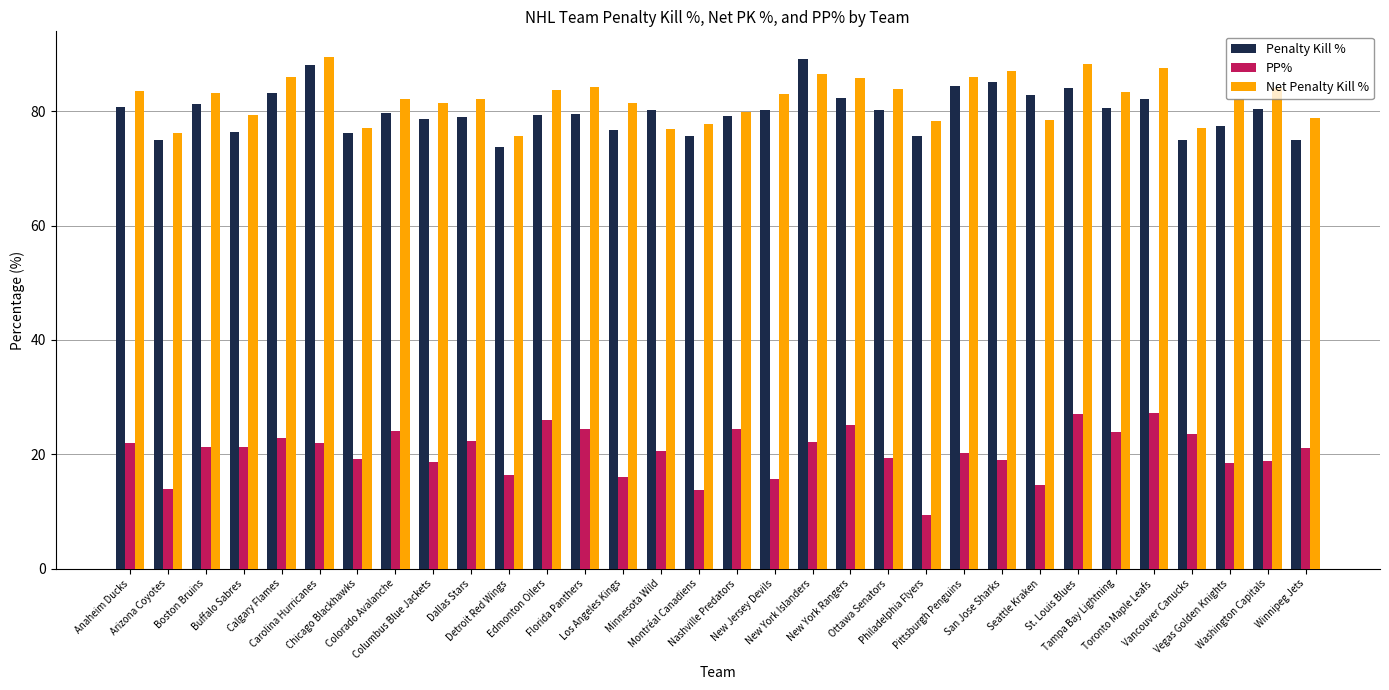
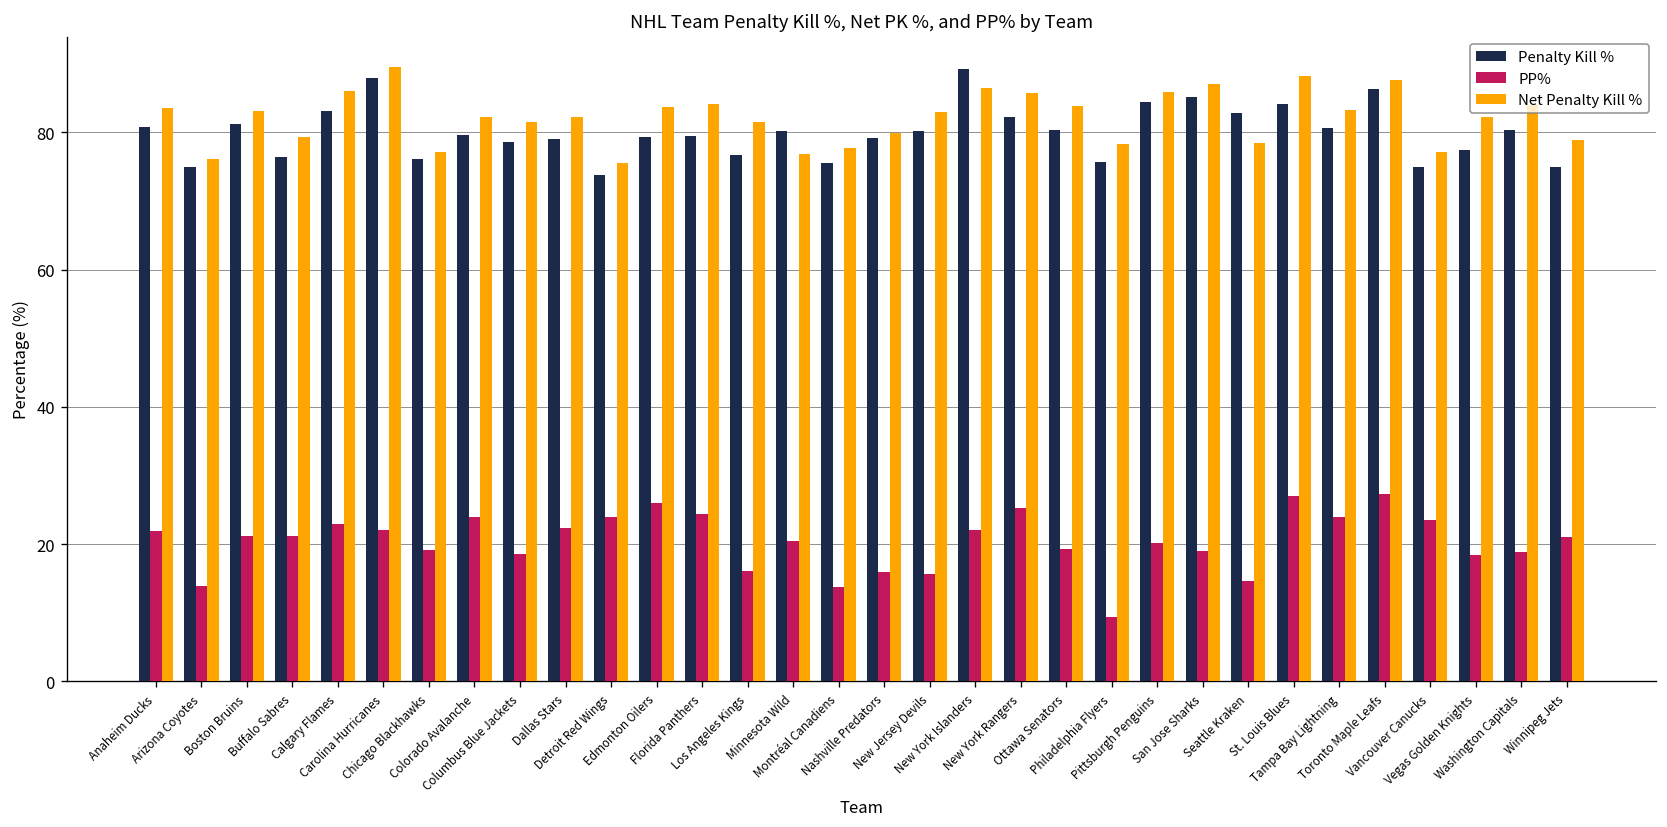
PP%, Detroit Red Wings: 16 -> 24
PP%, Nashville Predators: 24 -> 16
Penalty Kill %, Toronto Maple Leafs: 82 -> 86
